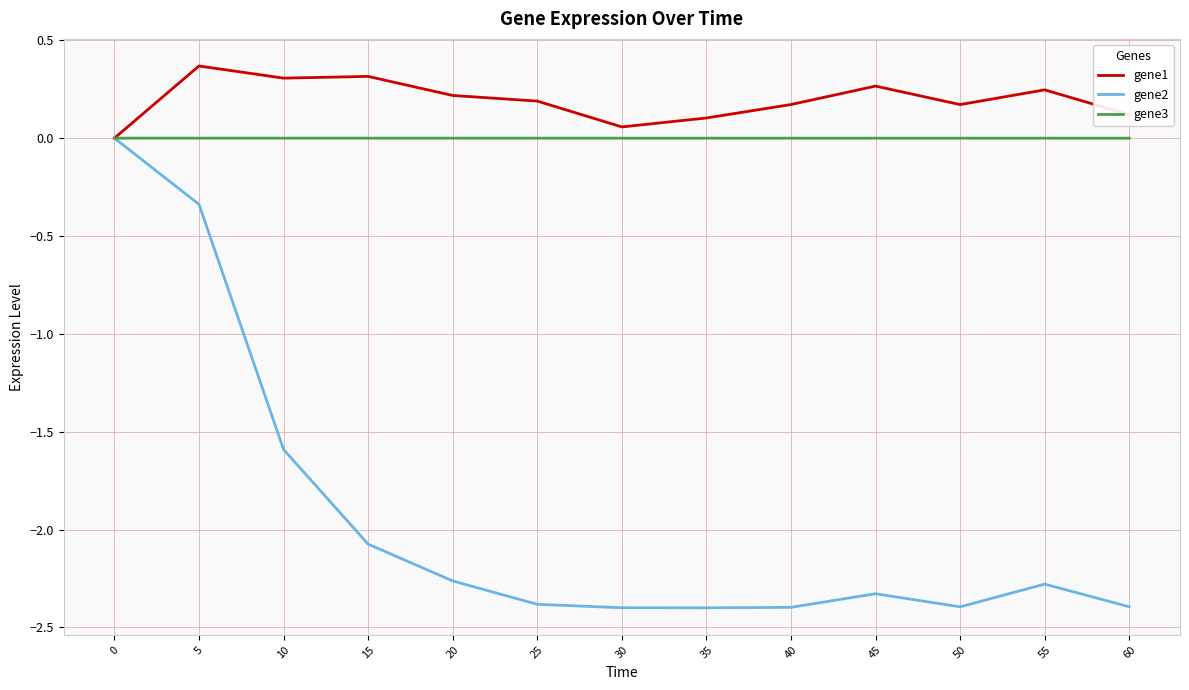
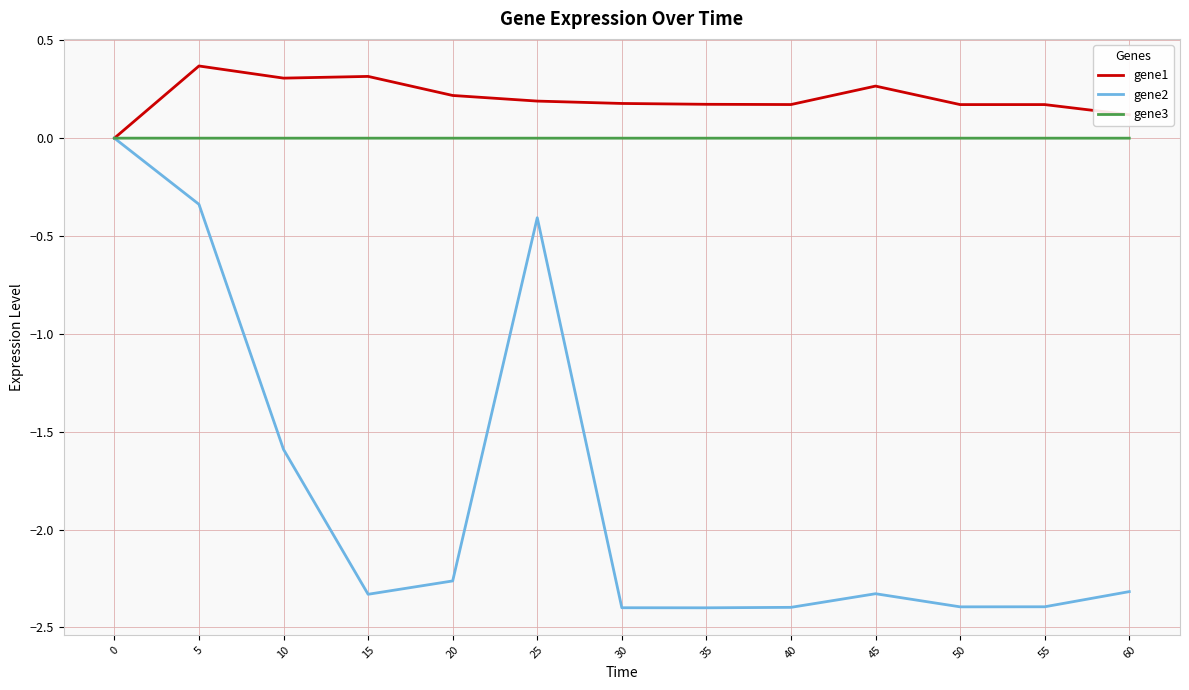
gene2, 15: -2.07 -> -2.33
gene2, 25: -2.38 -> -0.41
gene1, 30: 0.06 -> 0.18
gene1, 35: 0.10 -> 0.17
gene1, 55: 0.25 -> 0.17
gene2, 55: -2.28 -> -2.39
gene2, 60: -2.39 -> -2.32
